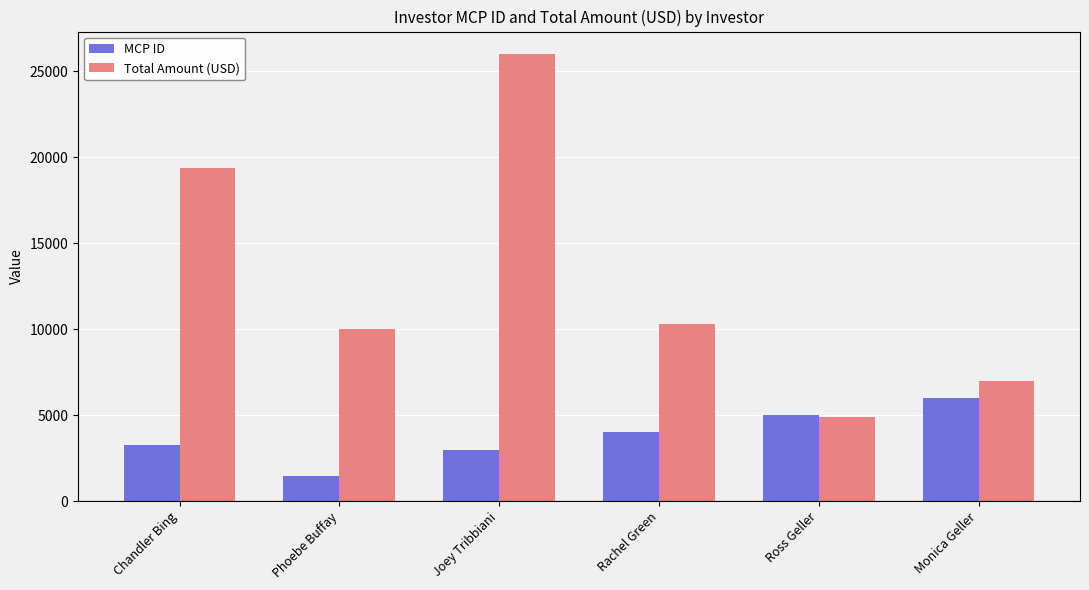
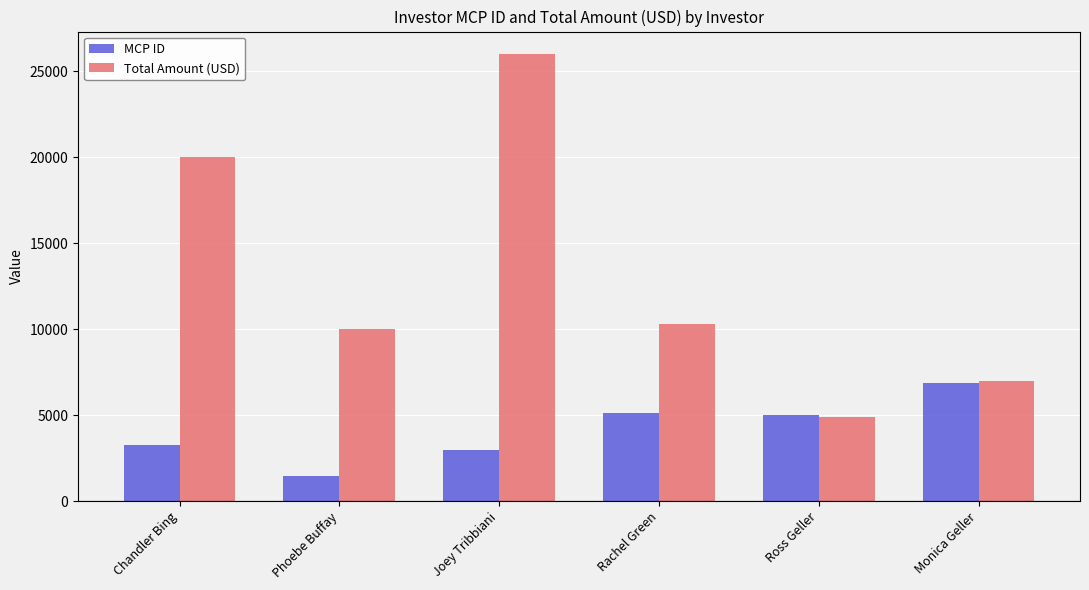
Total Amount (USD), Chandler Bing: 19400 -> 20000
MCP ID, Rachel Green: 4000 -> 5200
MCP ID, Monica Geller: 6000 -> 6900
